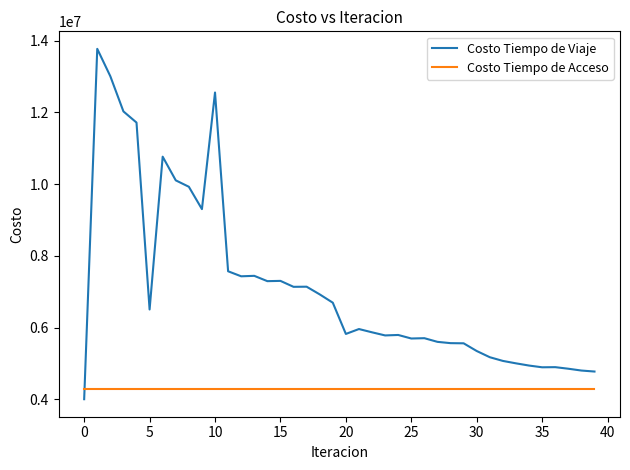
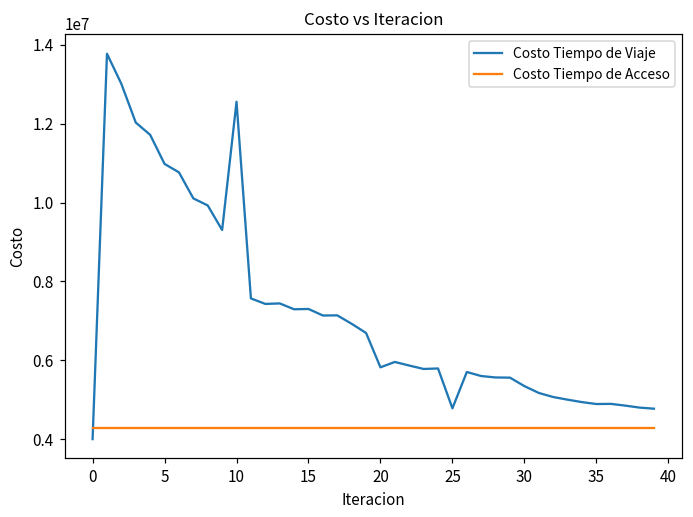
Costo Tiempo de Viaje, 5: 6500000 -> 11000000
Costo Tiempo de Viaje, 25: 5700000 -> 4800000
